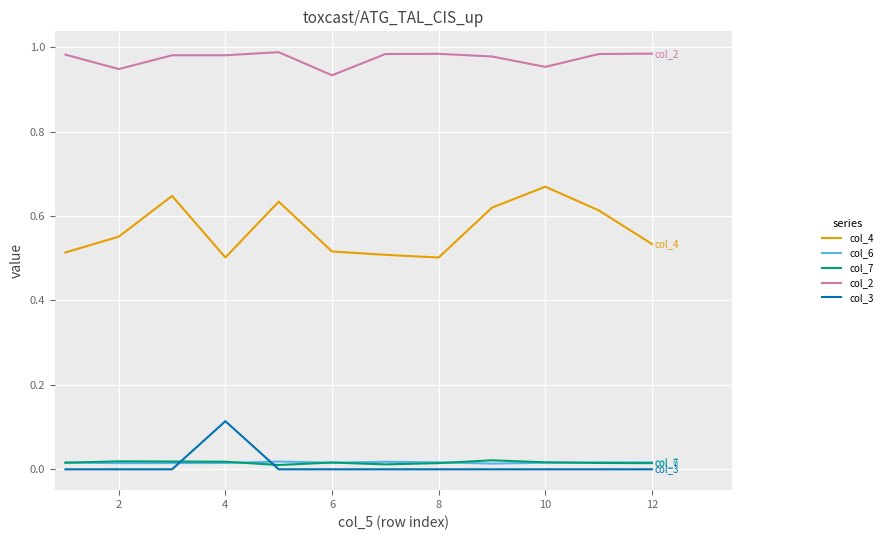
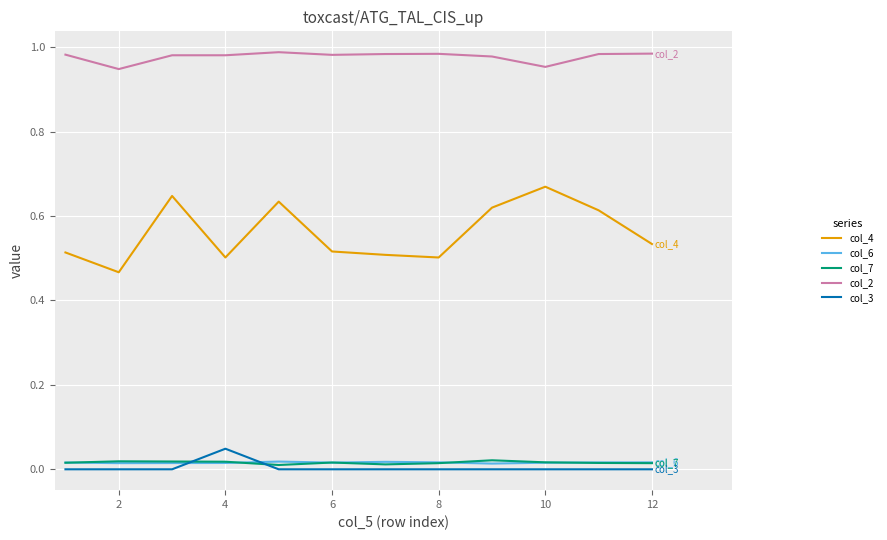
col_4, 2: 0.55 -> 0.47
col_3, 4: 0.11 -> 0.05
col_2, 6: 0.93 -> 0.98
